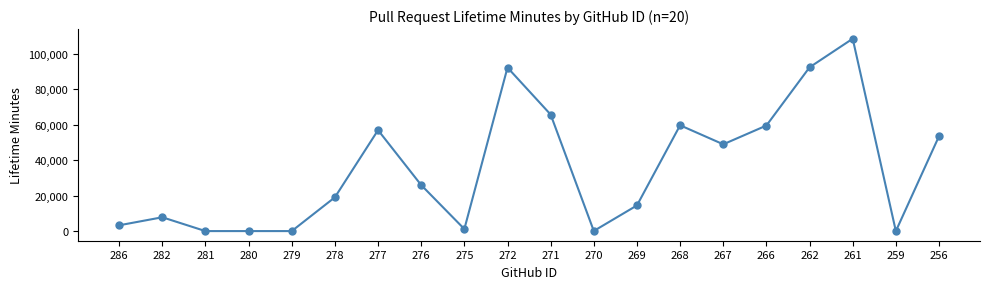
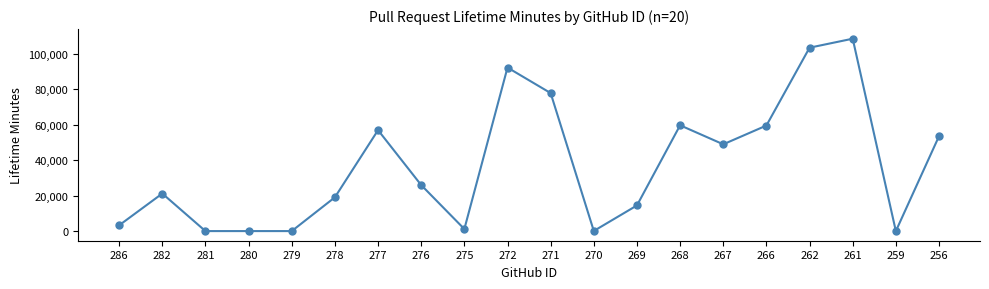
282: 8,000 -> 21,000
271: 66,000 -> 78,000
262: 92,000 -> 103,000
